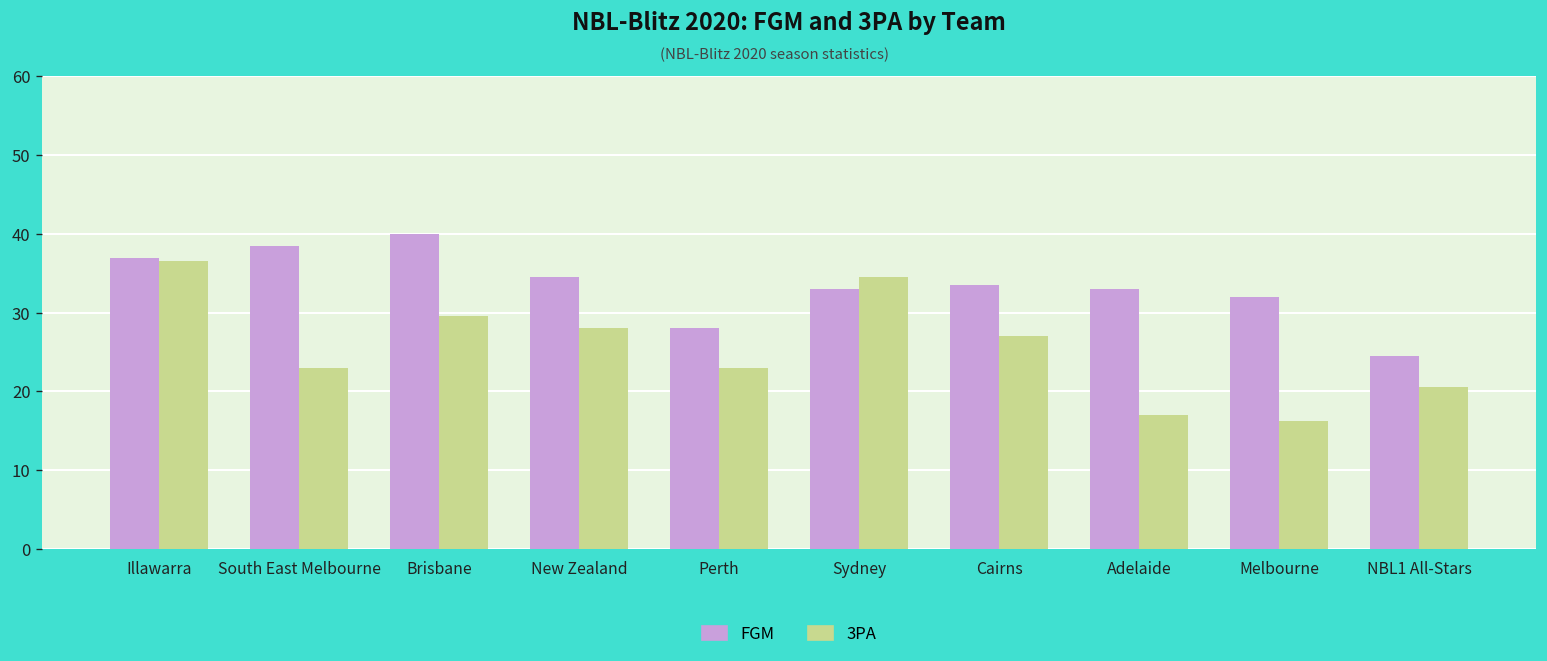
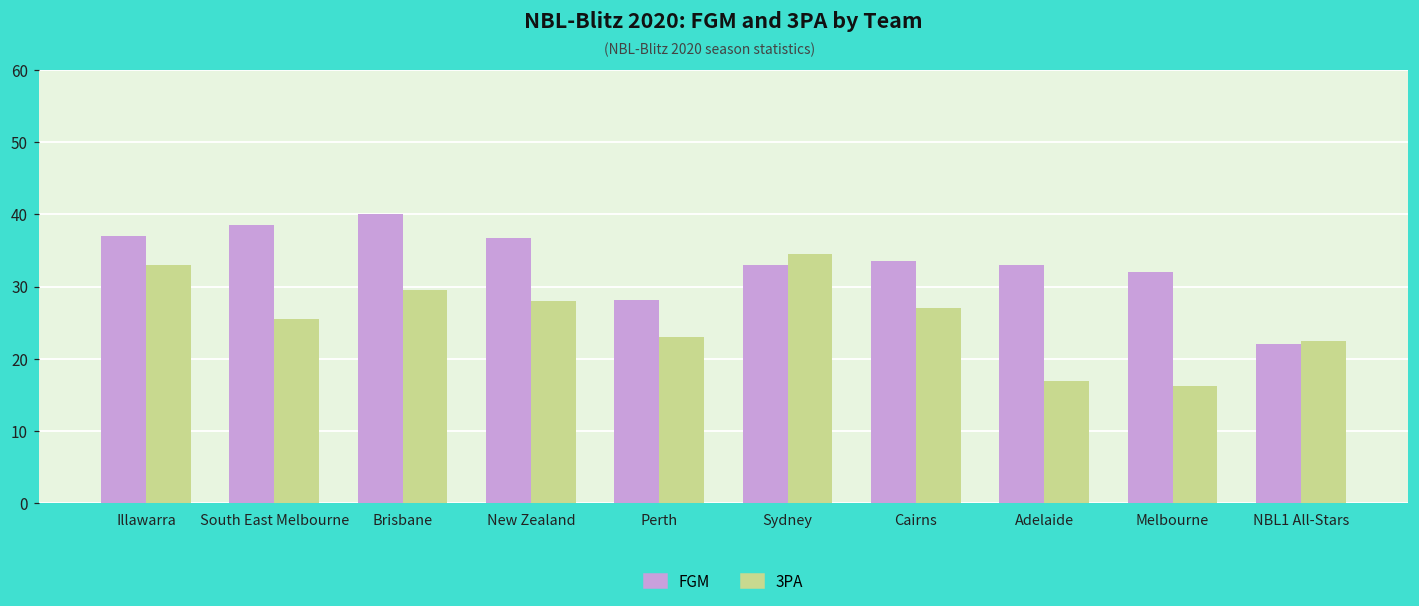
3PA, Illawarra: 37 -> 33
3PA, South East Melbourne: 23 -> 26
FGM, New Zealand: 35 -> 37
FGM, NBL1 All-Stars: 25 -> 22
3PA, NBL1 All-Stars: 21 -> 23
